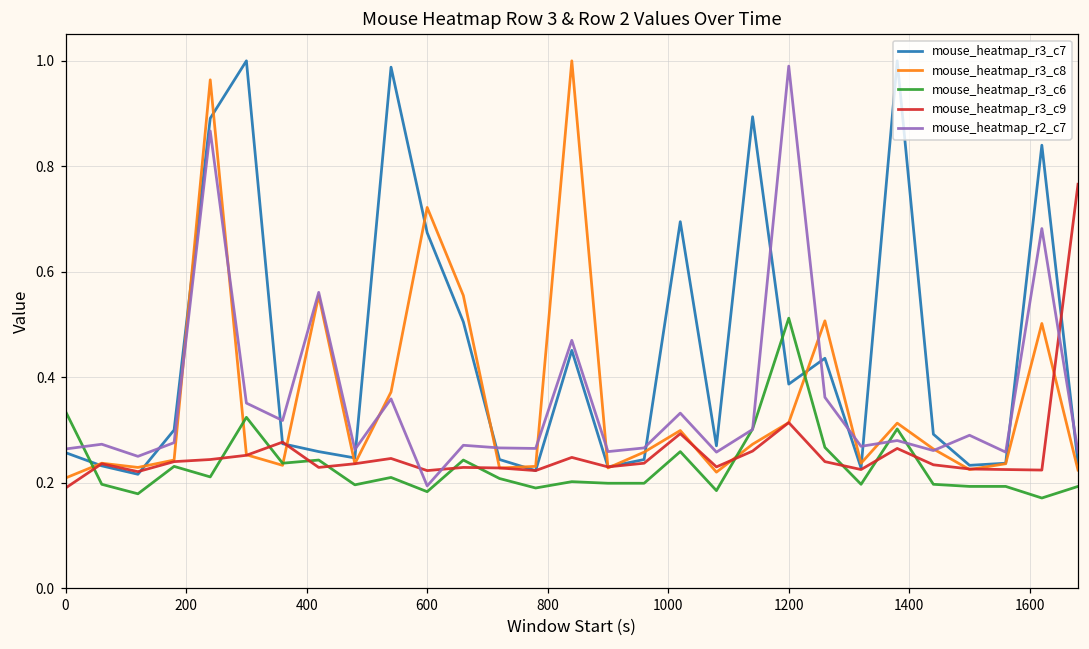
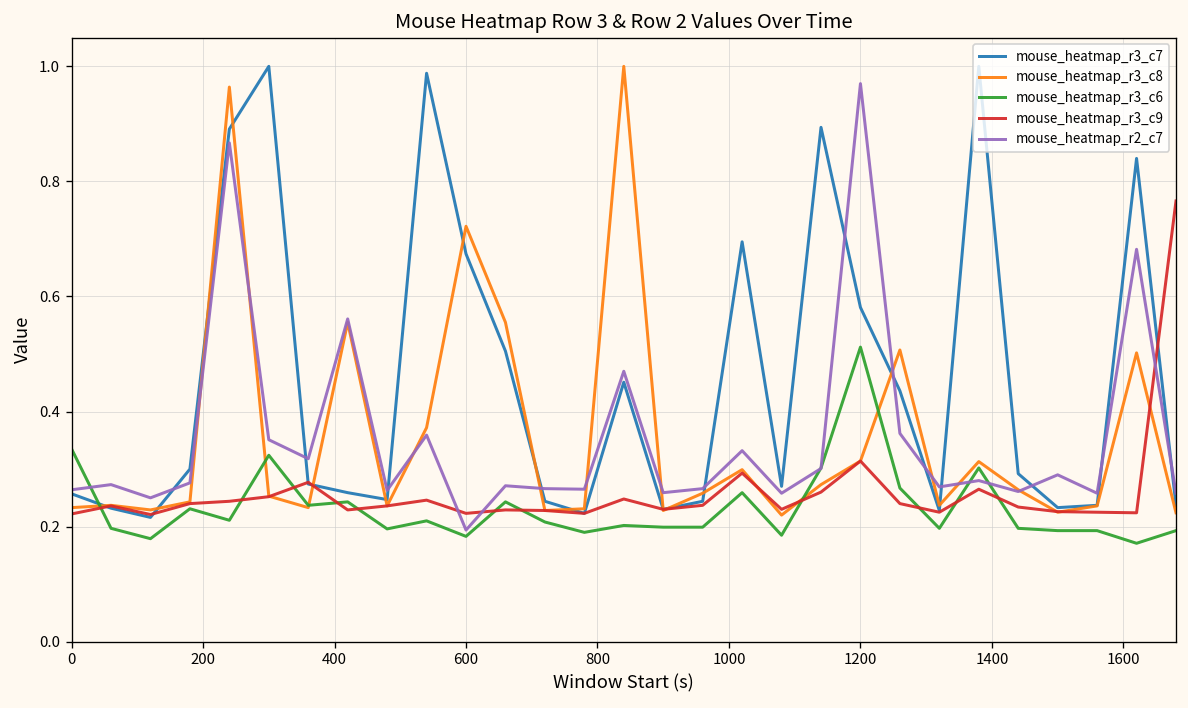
mouse_heatmap_r3_c8, 0: 0.21 -> 0.23
mouse_heatmap_r3_c9, 0: 0.19 -> 0.22
mouse_heatmap_r3_c7, 1200: 0.39 -> 0.58
mouse_heatmap_r2_c7, 1200: 0.99 -> 0.97
